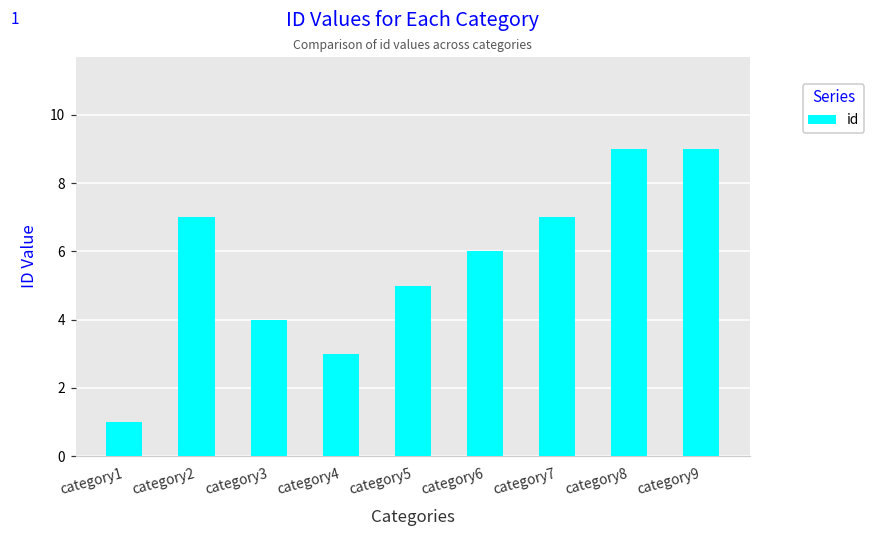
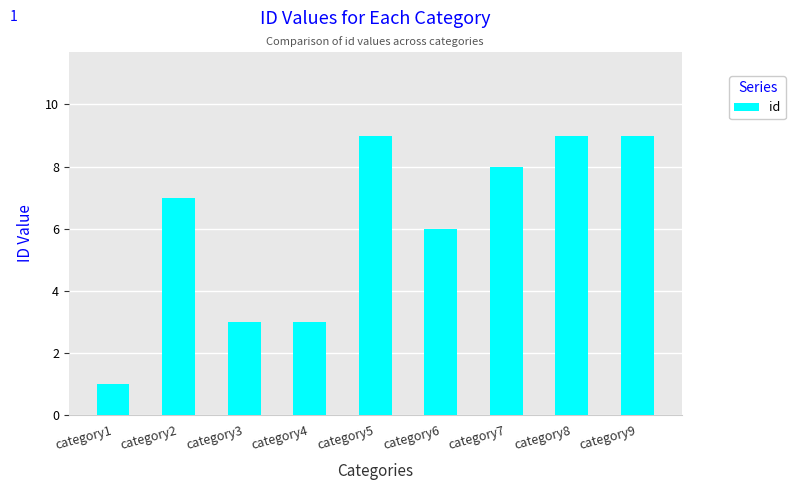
category3: 4 -> 3
category5: 5 -> 9
category7: 7 -> 8
